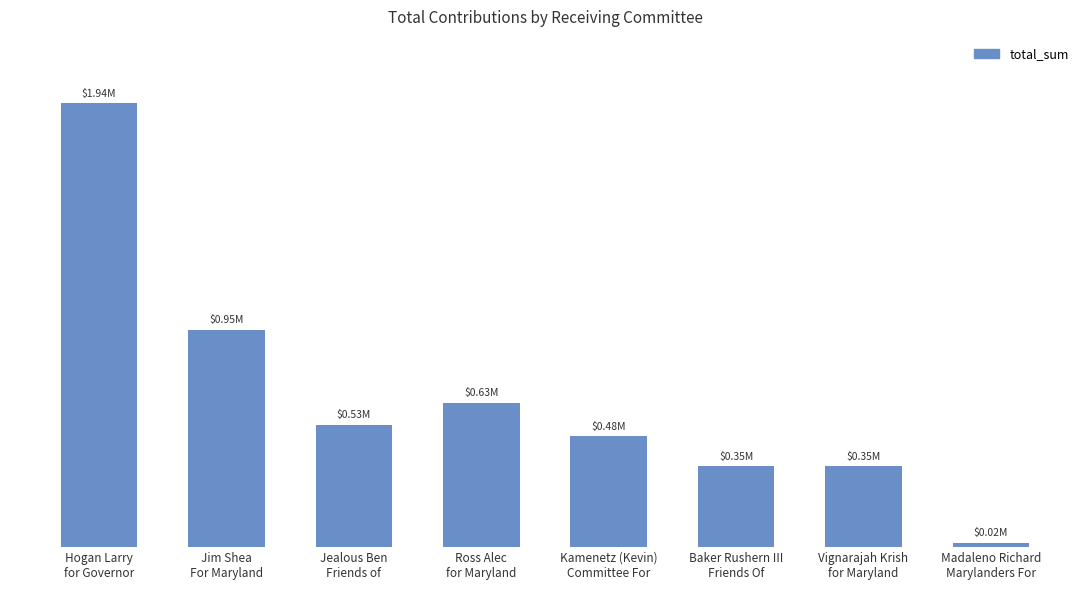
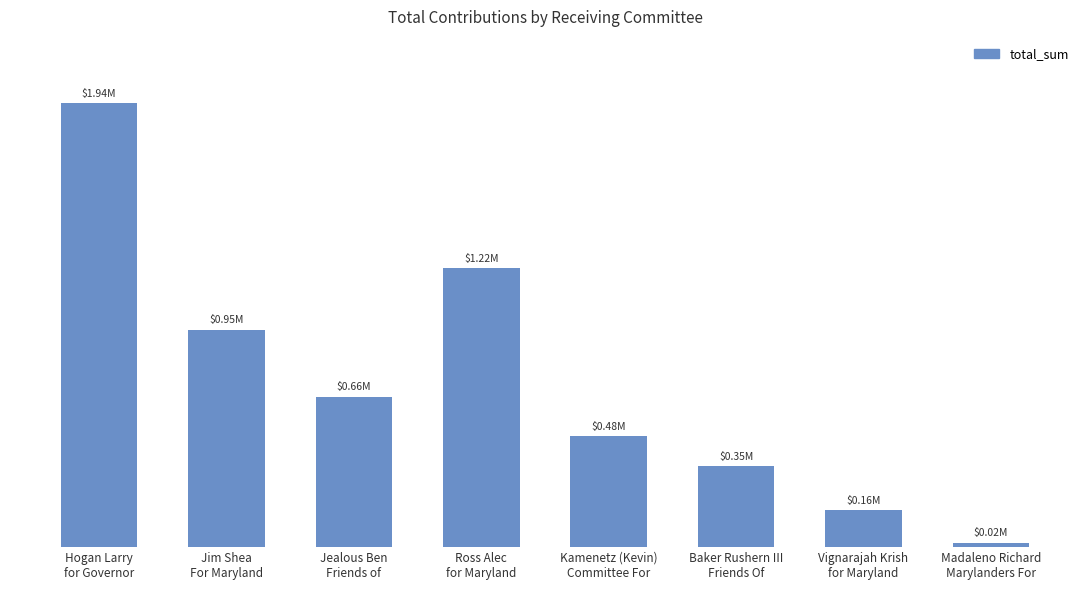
Jealous Ben Friends of: $0.53M -> $0.66M
Ross Alec for Maryland: $0.63M -> $1.22M
Vignarajah Krish for Maryland: $0.35M -> $0.16M
